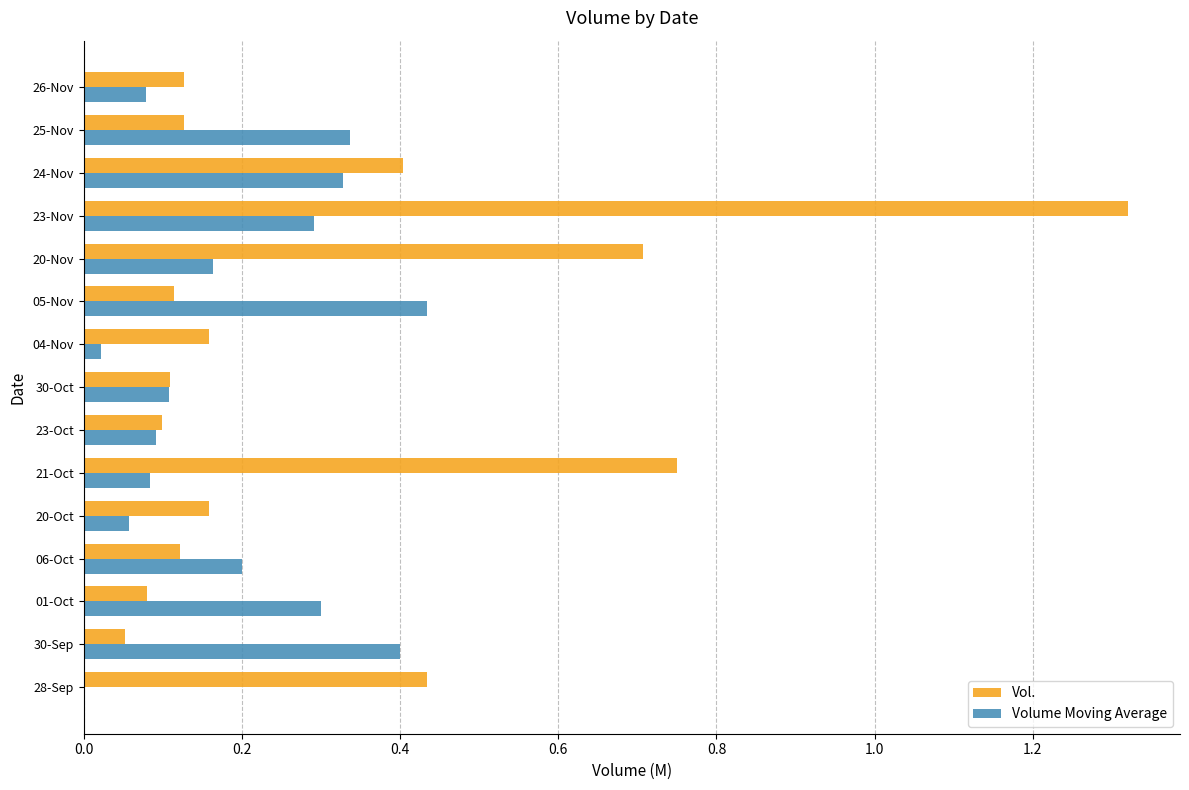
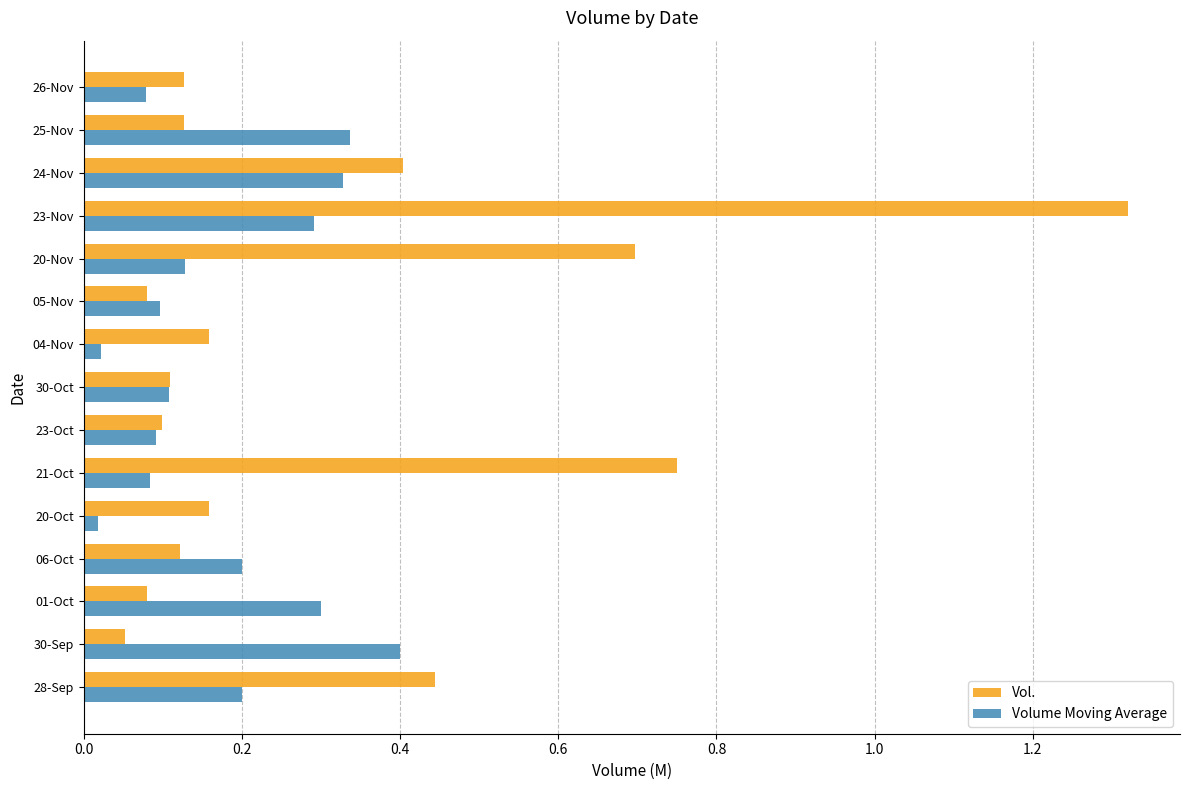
Vol., 20-Nov: 0.71 -> 0.70
Volume Moving Average, 20-Nov: 0.16 -> 0.13
Vol., 05-Nov: 0.11 -> 0.08
Volume Moving Average, 05-Nov: 0.43 -> 0.10
Volume Moving Average, 20-Oct: 0.06 -> 0.02
Vol., 28-Sep: 0.43 -> 0.44
Volume Moving Average, 28-Sep: 0.0 -> 0.2
